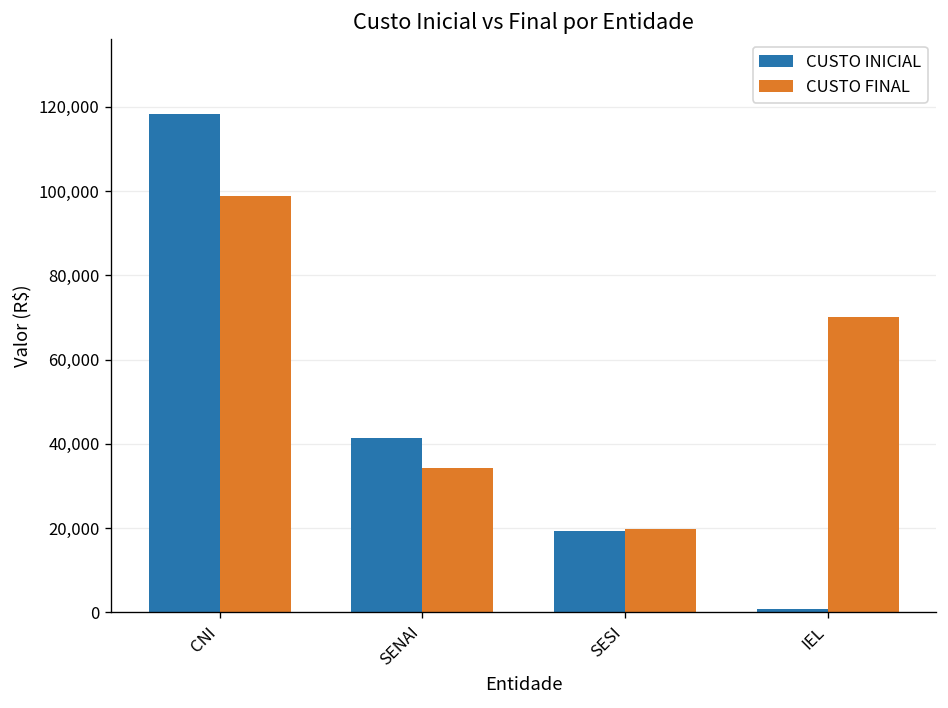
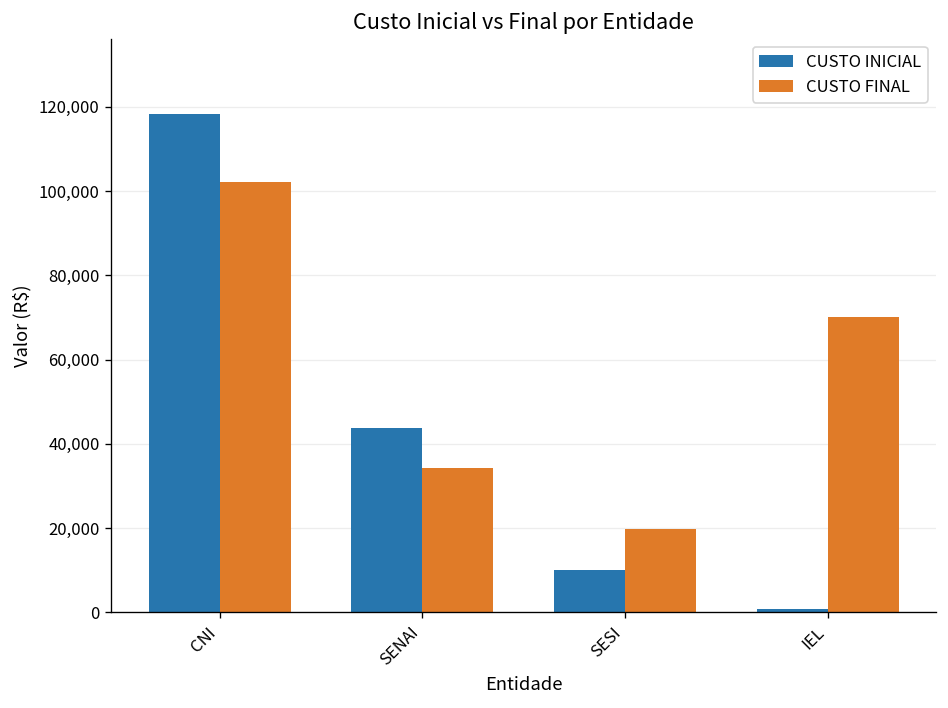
CUSTO FINAL, CNI: 99,000 -> 102,000
CUSTO INICIAL, SENAI: 41,000 -> 44,000
CUSTO INICIAL, SESI: 19,000 -> 10,000
